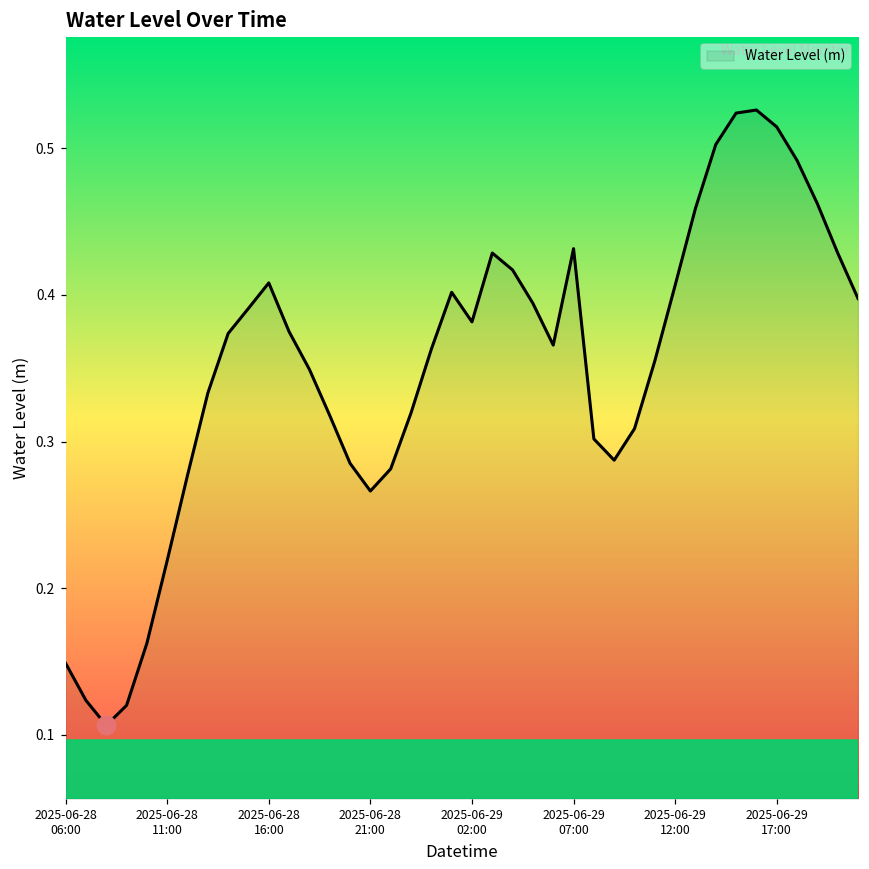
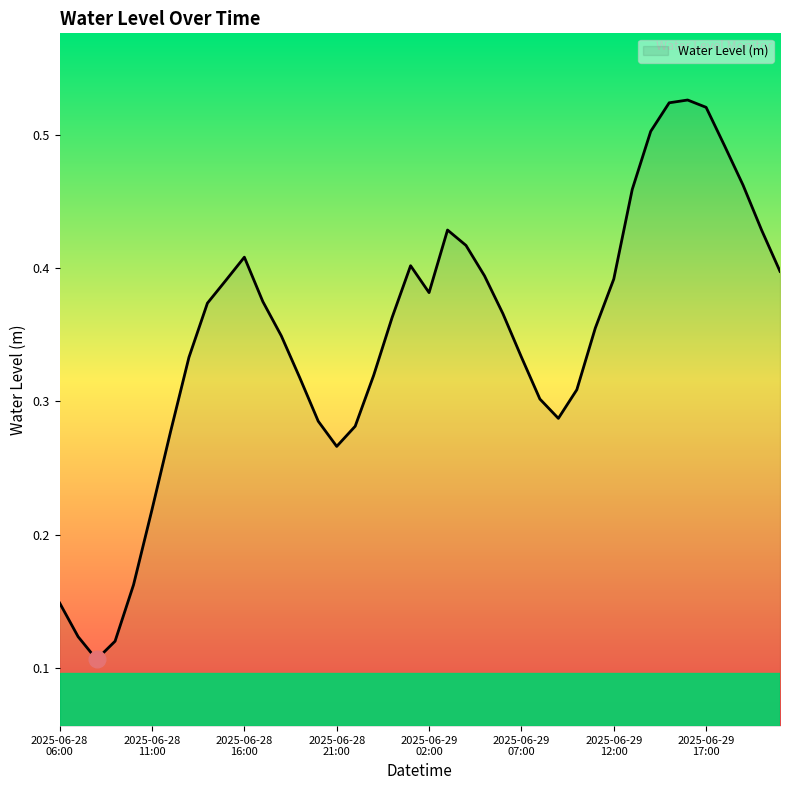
Water Level (m), 2025-06-29 07:00: 0.431 -> 0.333
Water Level (m), 2025-06-29 12:00: 0.406 -> 0.392
Water Level (m), 2025-06-29 17:00: 0.514 -> 0.520
